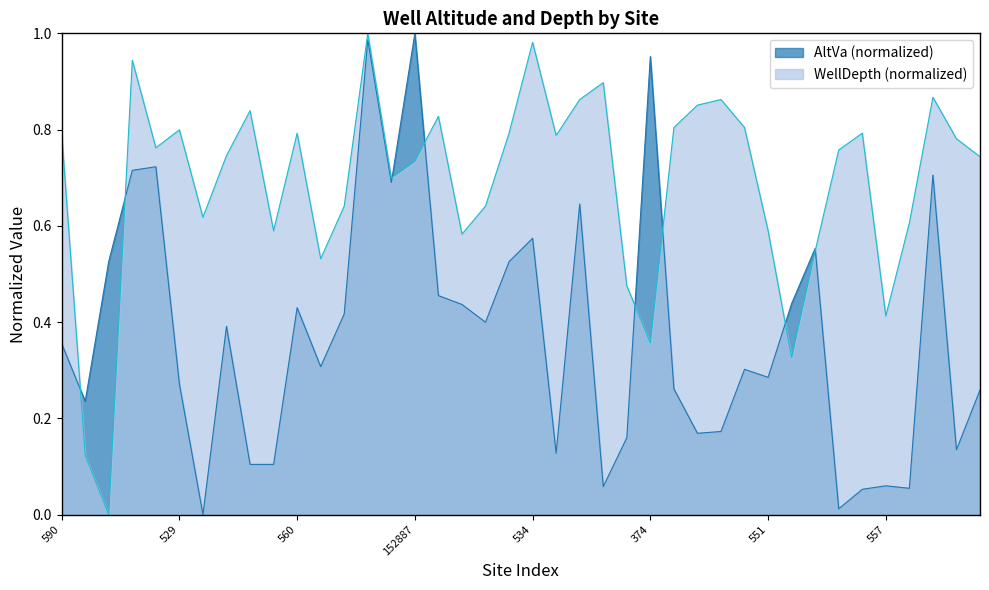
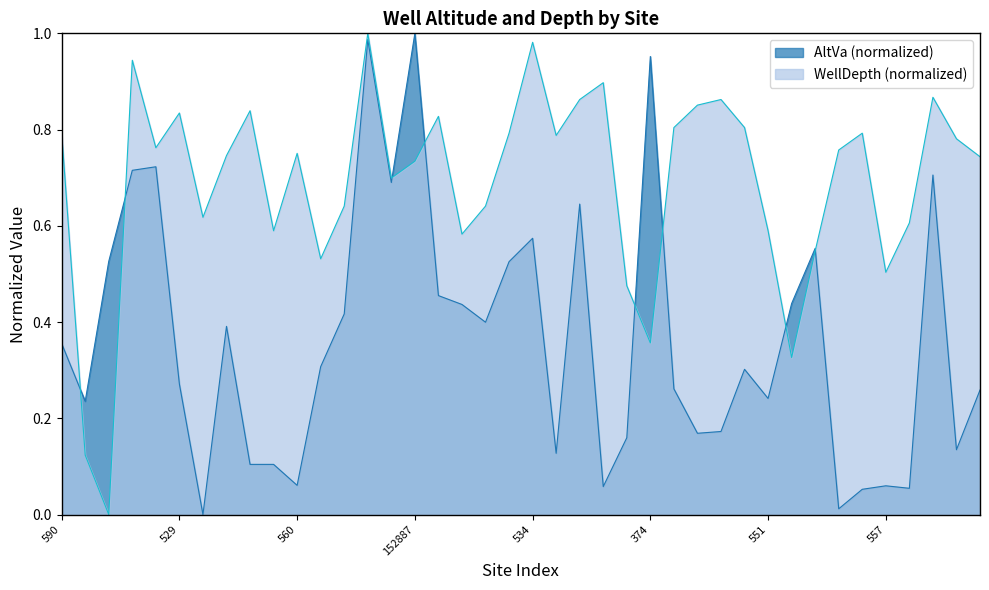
WellDepth (normalized), 529: 0.80 -> 0.83
AltVa (normalized), 560: 0.43 -> 0.06
WellDepth (normalized), 560: 0.79 -> 0.75
AltVa (normalized), 551: 0.29 -> 0.24
WellDepth (normalized), 557: 0.41 -> 0.50
